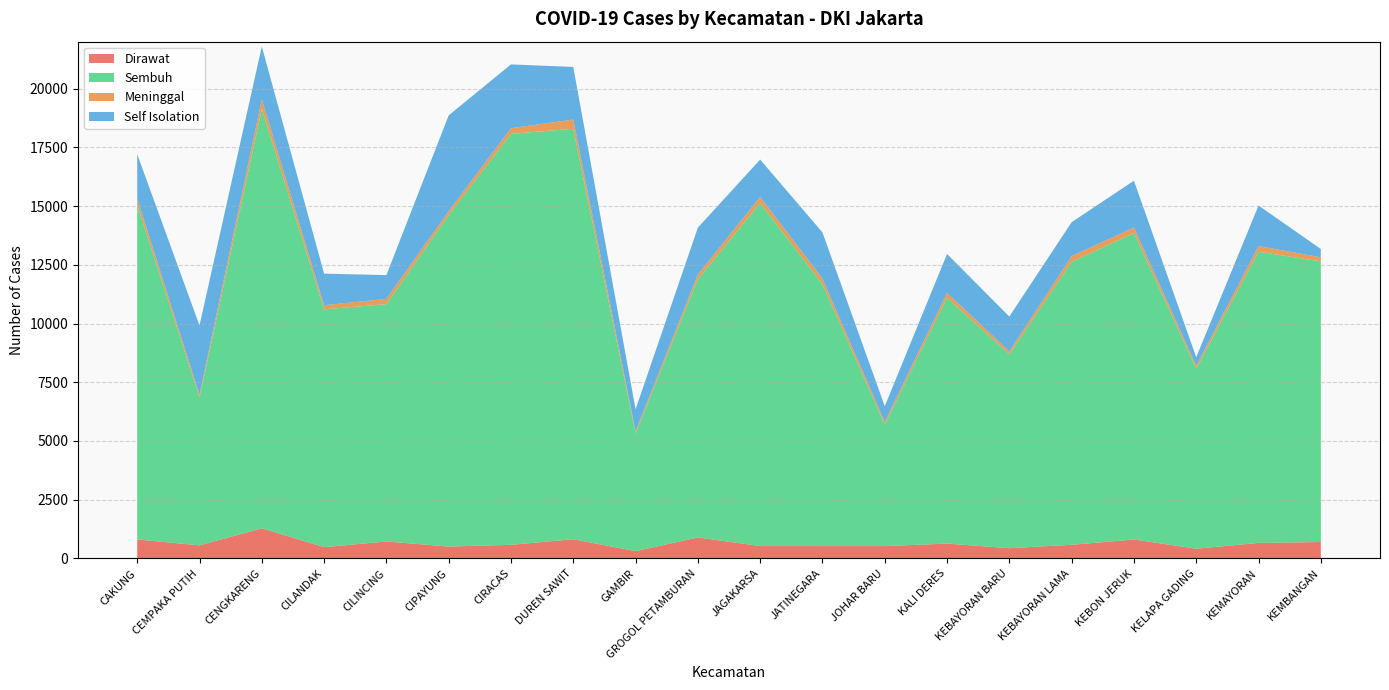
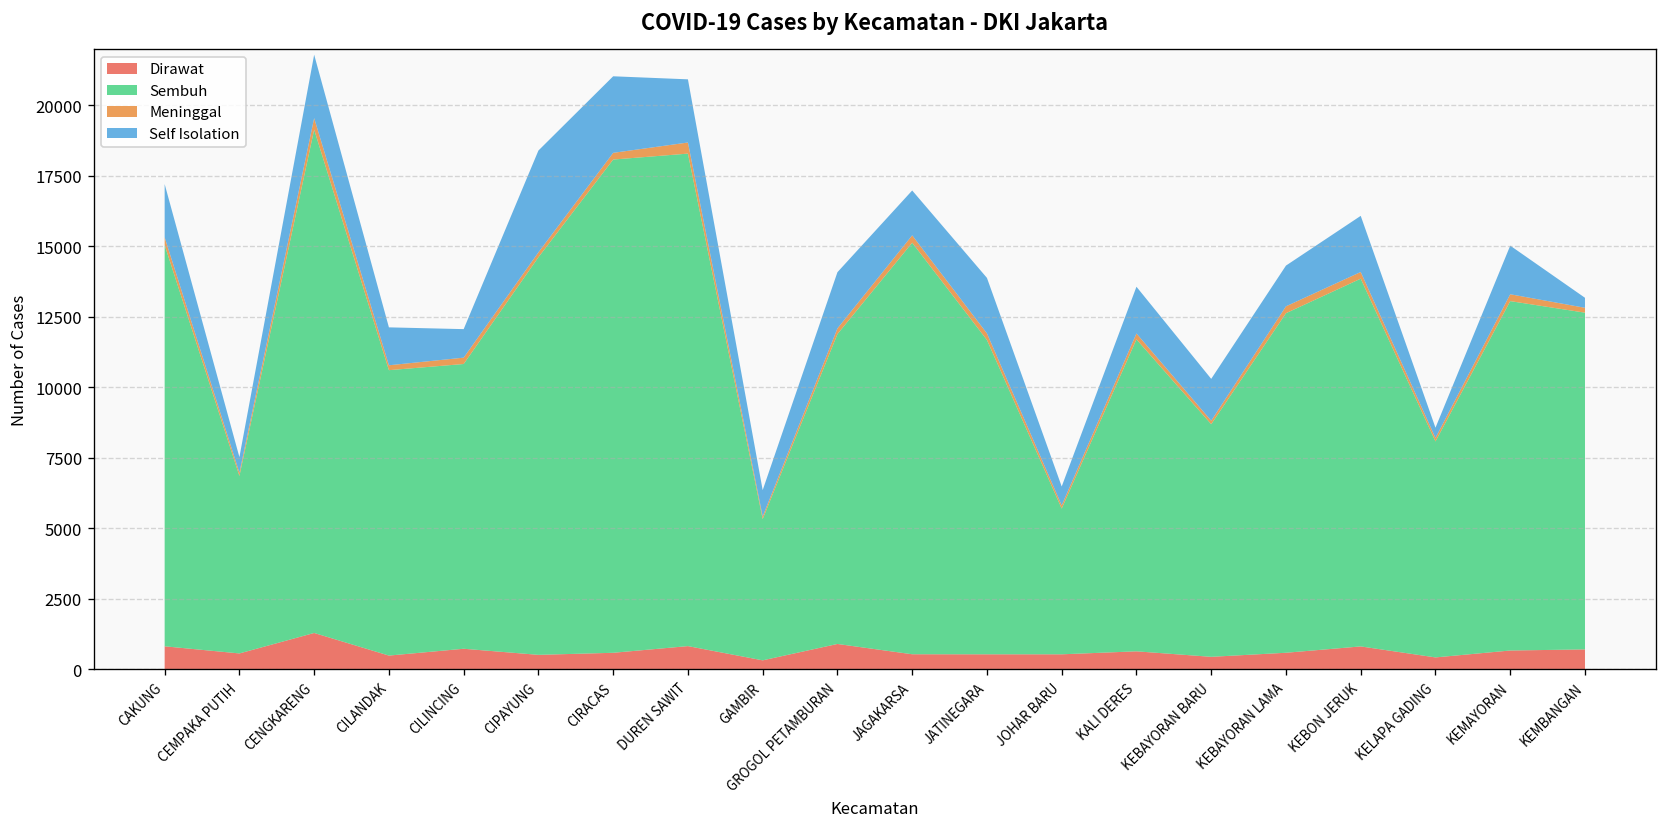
Self Isolation, CEMPAKA PUTIH: 3000 -> 600
Self Isolation, CIPAYUNG: 4100 -> 3600
Sembuh, KALI DERES: 10500 -> 11100
